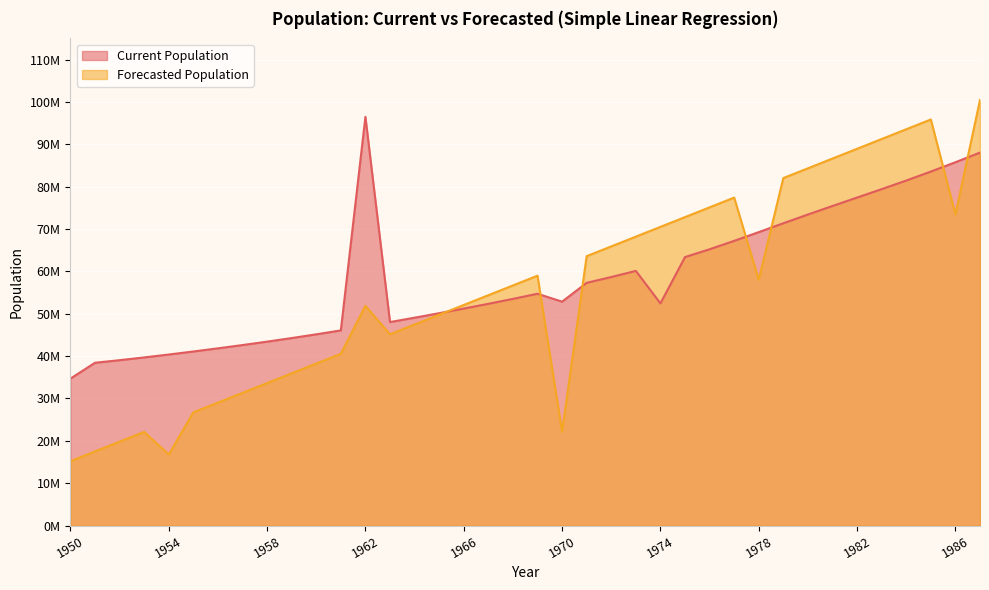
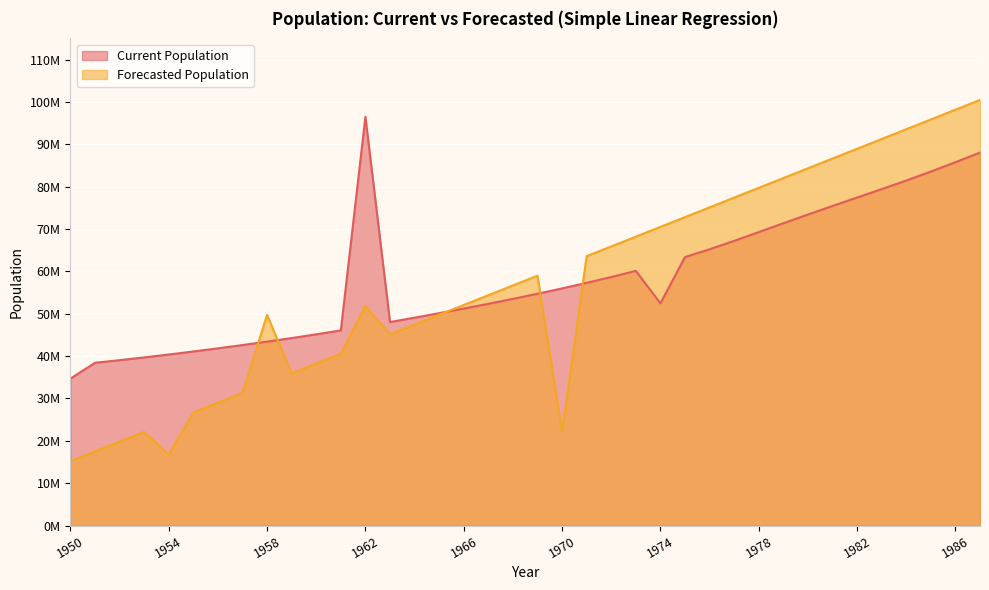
Forecasted Population, 1958: 34000000 -> 50000000
Current Population, 1970: 53000000 -> 56000000
Forecasted Population, 1978: 58000000 -> 80000000
Forecasted Population, 1986: 73000000 -> 98000000
